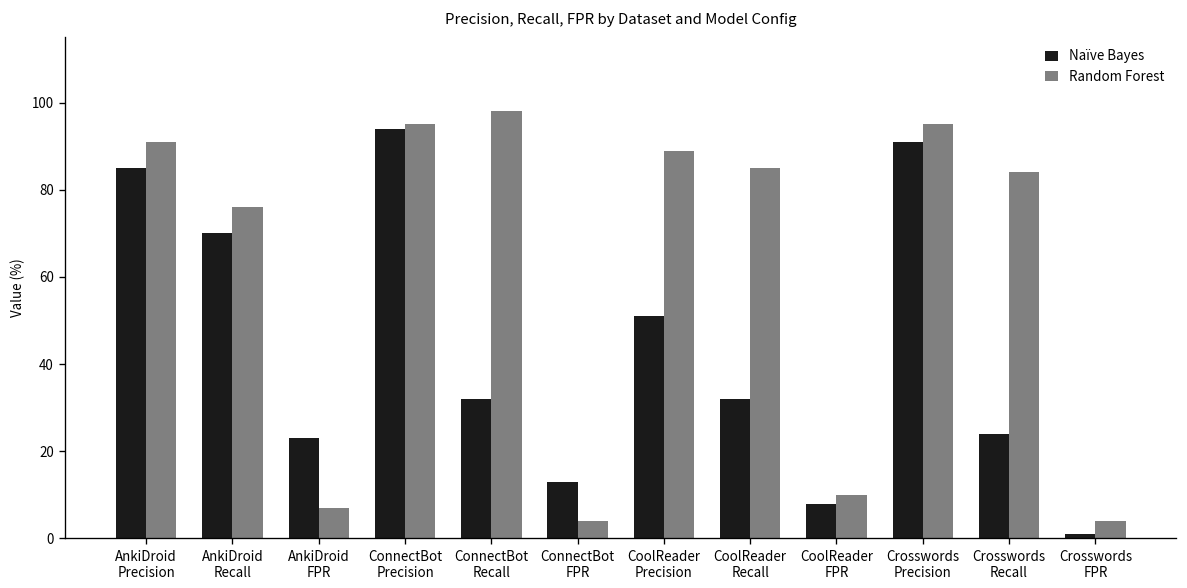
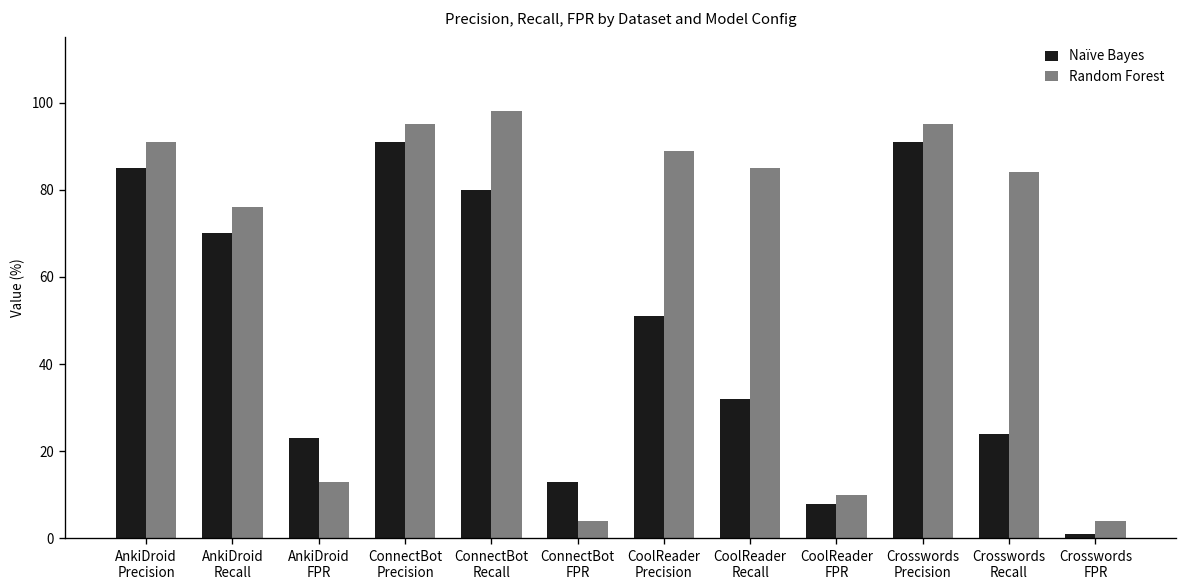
Random Forest, AnkiDroid FPR: 7 -> 13
Naïve Bayes, ConnectBot Precision: 94 -> 91
Naïve Bayes, ConnectBot Recall: 32 -> 80
